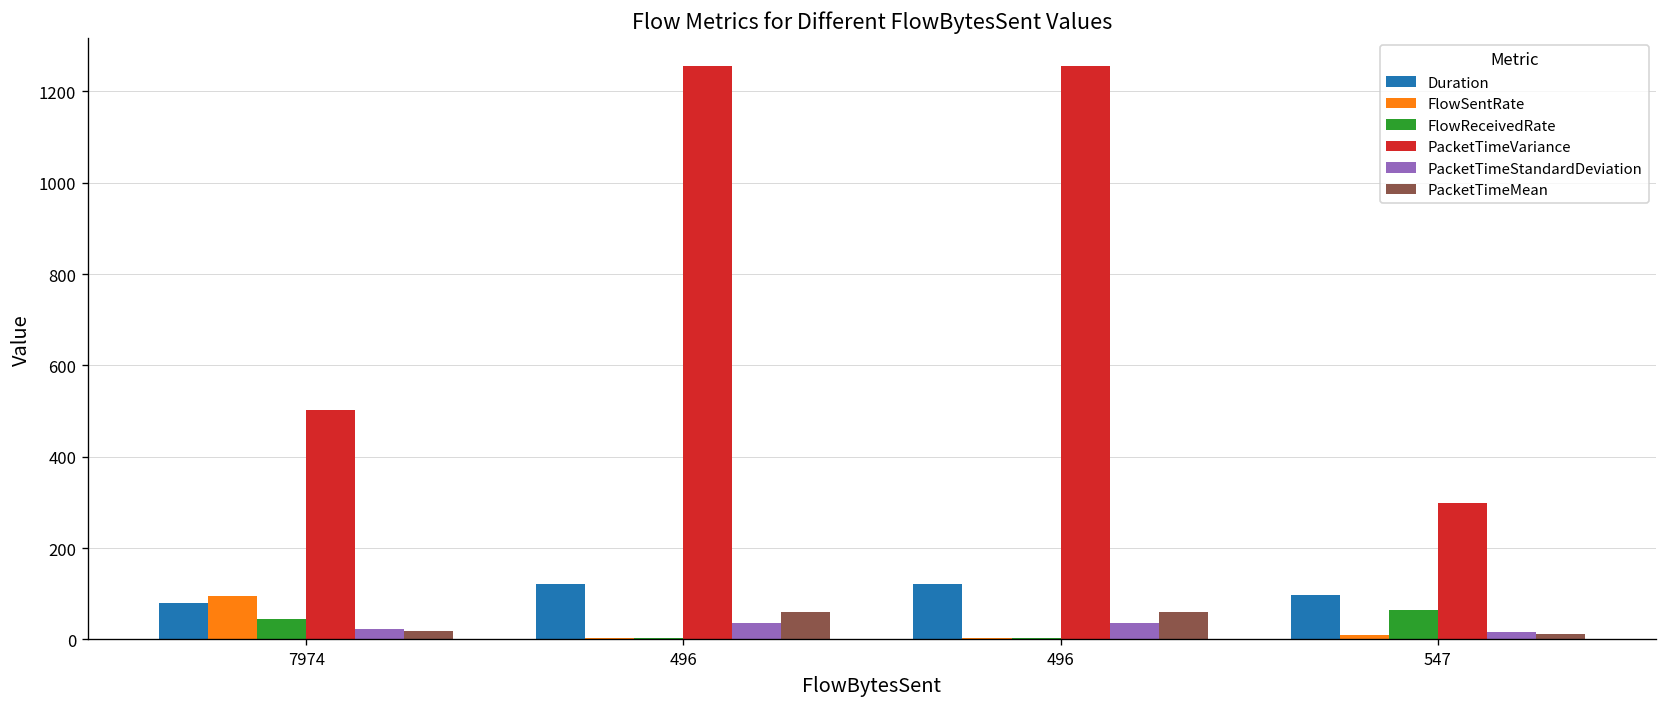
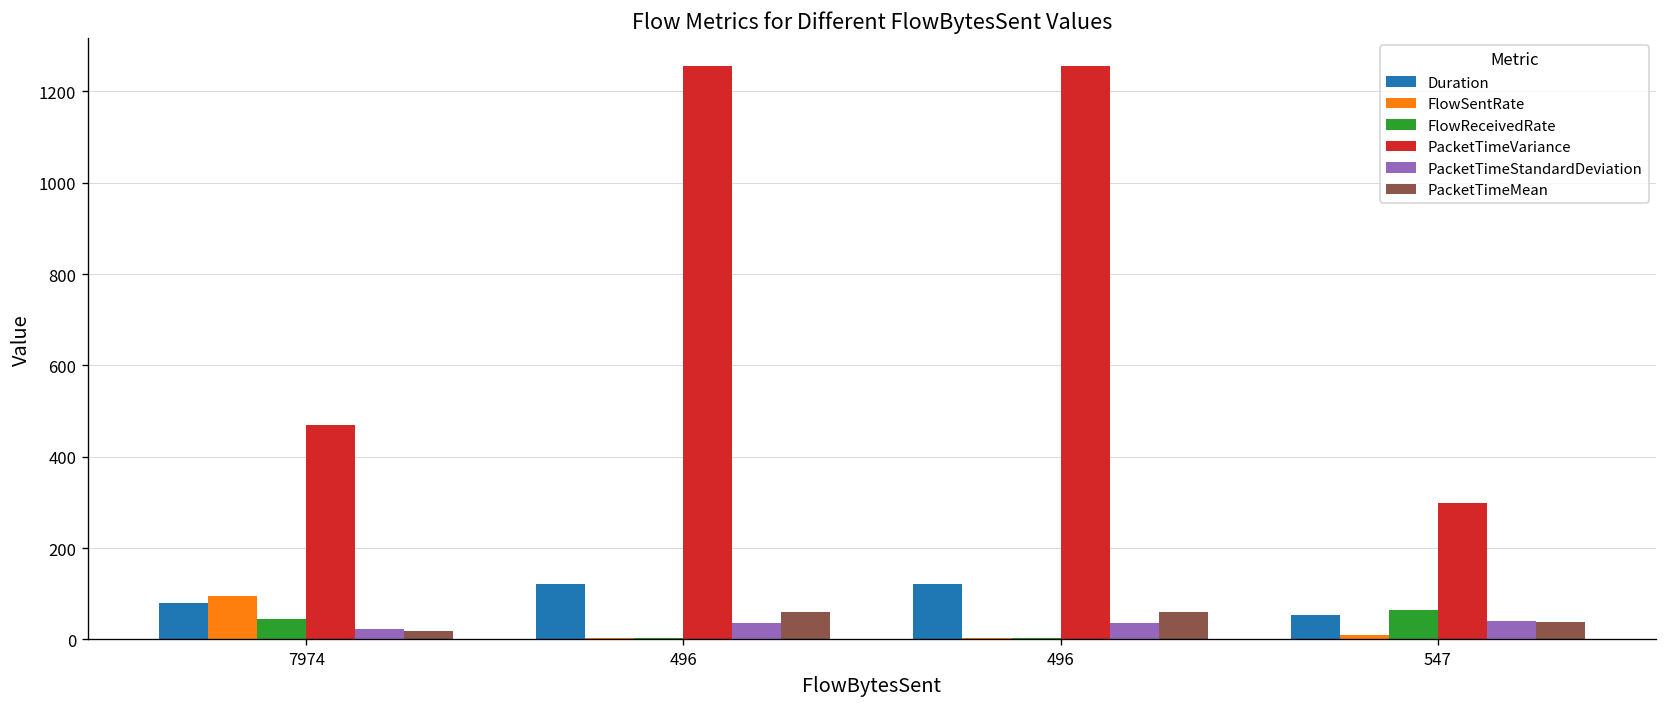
PacketTimeVariance, 7974: 500 -> 470
Duration, 547: 100 -> 50
PacketTimeStandardDeviation, 547: 20 -> 40
PacketTimeMean, 547: 10 -> 40
